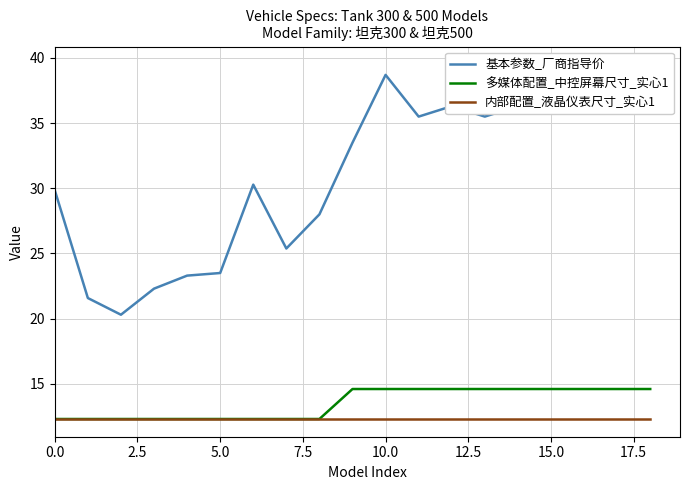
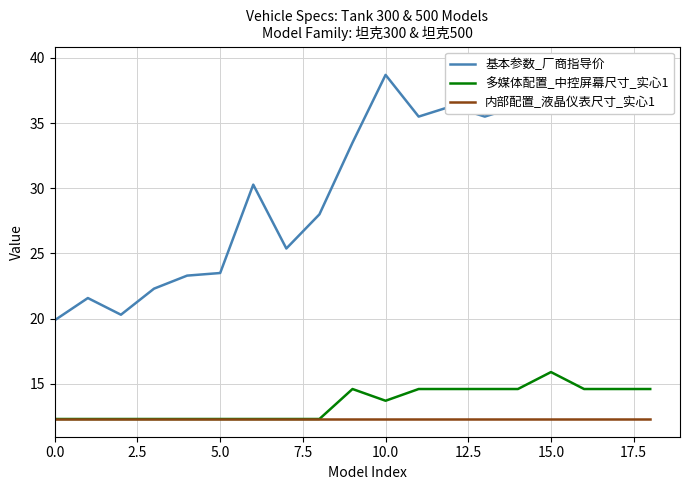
基本参数_厂商指导价, 0.0: 29.9 -> 19.9
多媒体配置_中控屏幕尺寸_实心1, 10.0: 14.6 -> 13.7
多媒体配置_中控屏幕尺寸_实心1, 15.0: 14.6 -> 15.9
